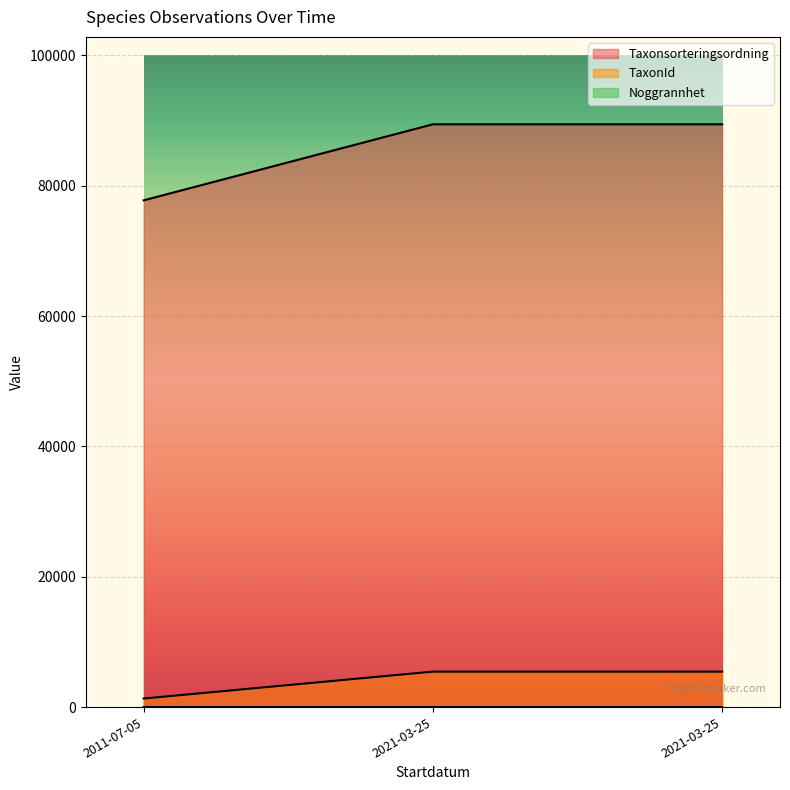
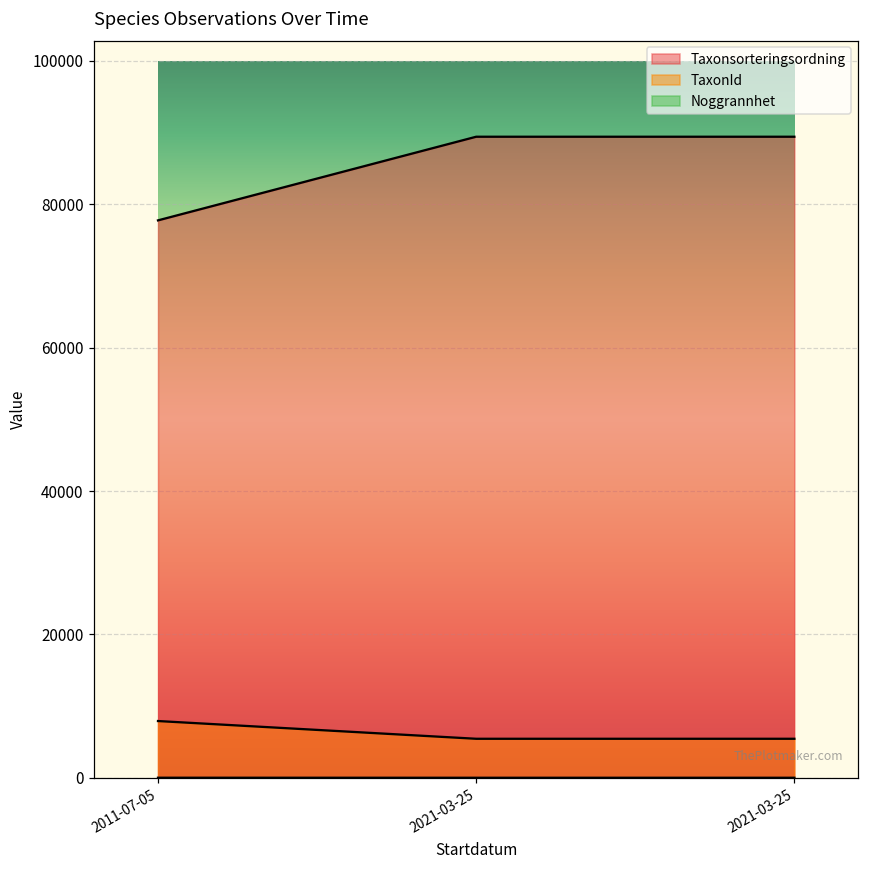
TaxonId, 2011-07-05: 1000 -> 8000
